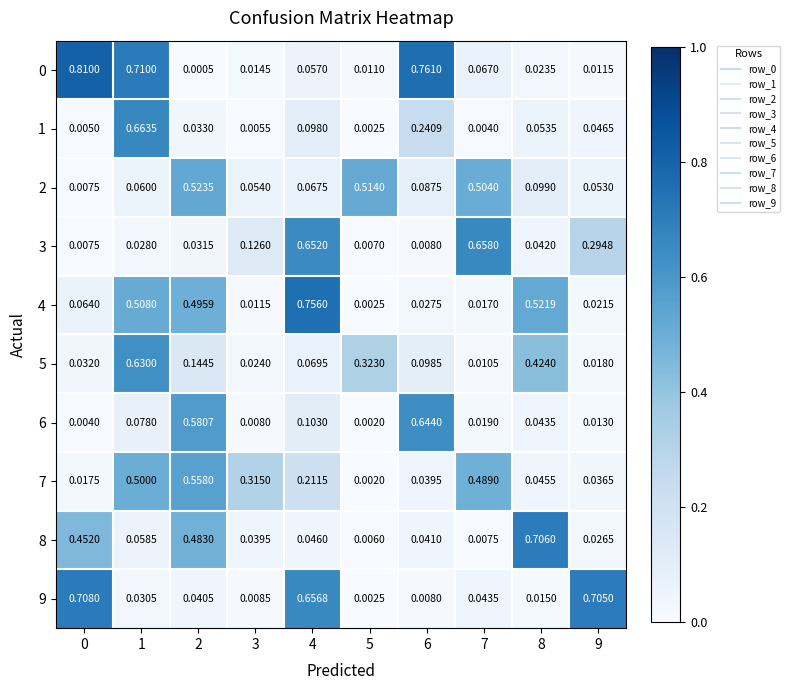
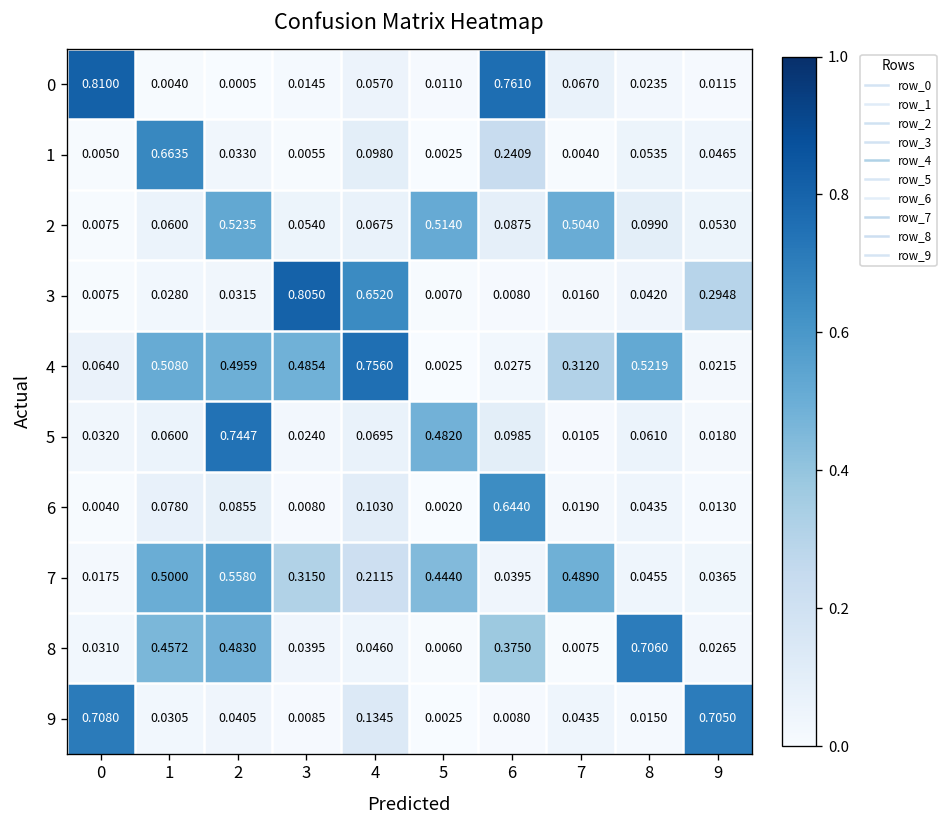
0, 1: 0.7100 -> 0.0040
3, 3: 0.1260 -> 0.8050
3, 7: 0.6580 -> 0.0160
4, 3: 0.0115 -> 0.4854
4, 7: 0.0170 -> 0.3120
5, 1: 0.6300 -> 0.0600
5, 2: 0.1445 -> 0.7447
5, 5: 0.3230 -> 0.4820
5, 8: 0.4240 -> 0.0610
6, 2: 0.5807 -> 0.0855
7, 5: 0.0020 -> 0.4440
8, 0: 0.4520 -> 0.0310
8, 1: 0.0585 -> 0.4572
8, 6: 0.0410 -> 0.3750
9, 4: 0.6568 -> 0.1345
